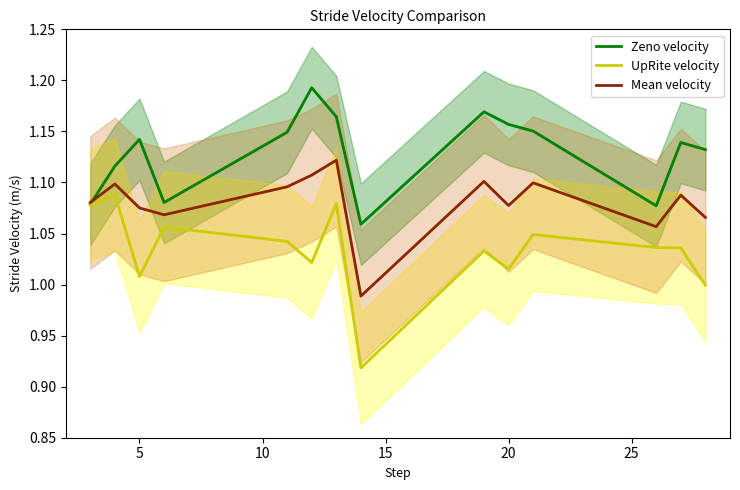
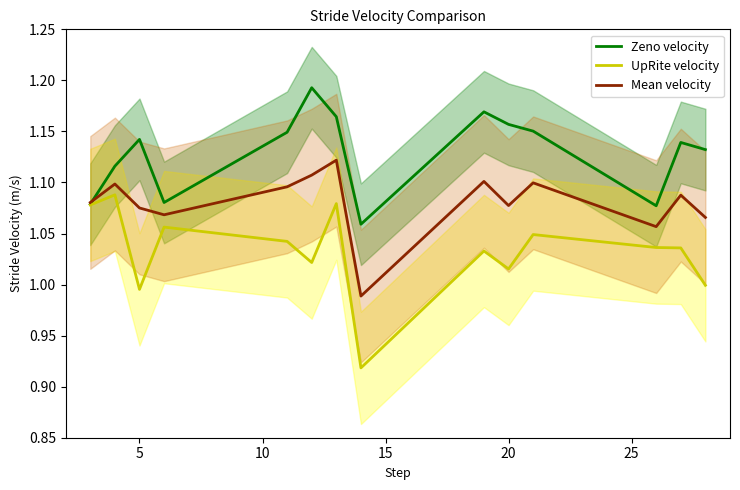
UpRite velocity, 5: 1.008 -> 0.995
